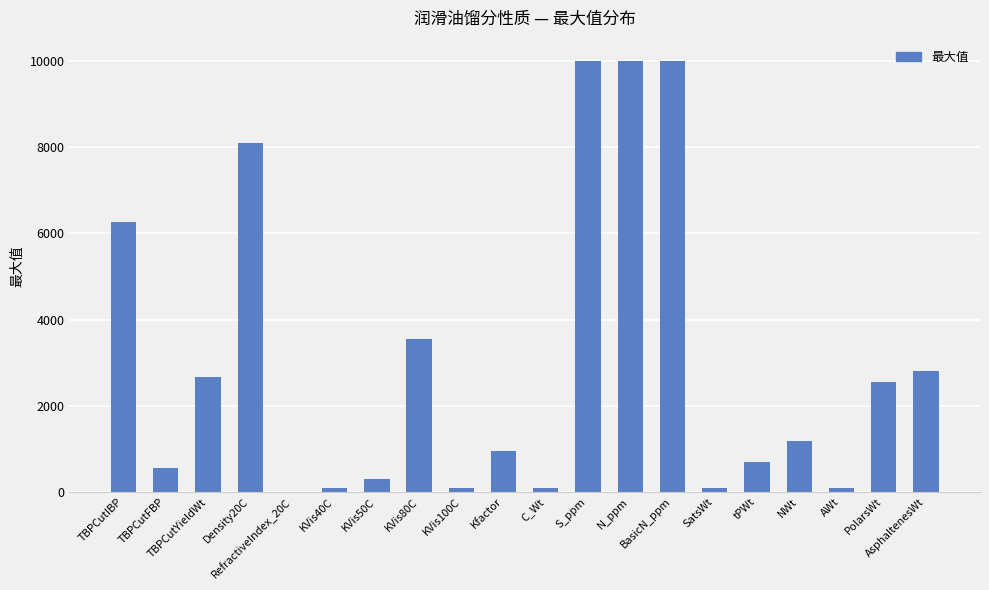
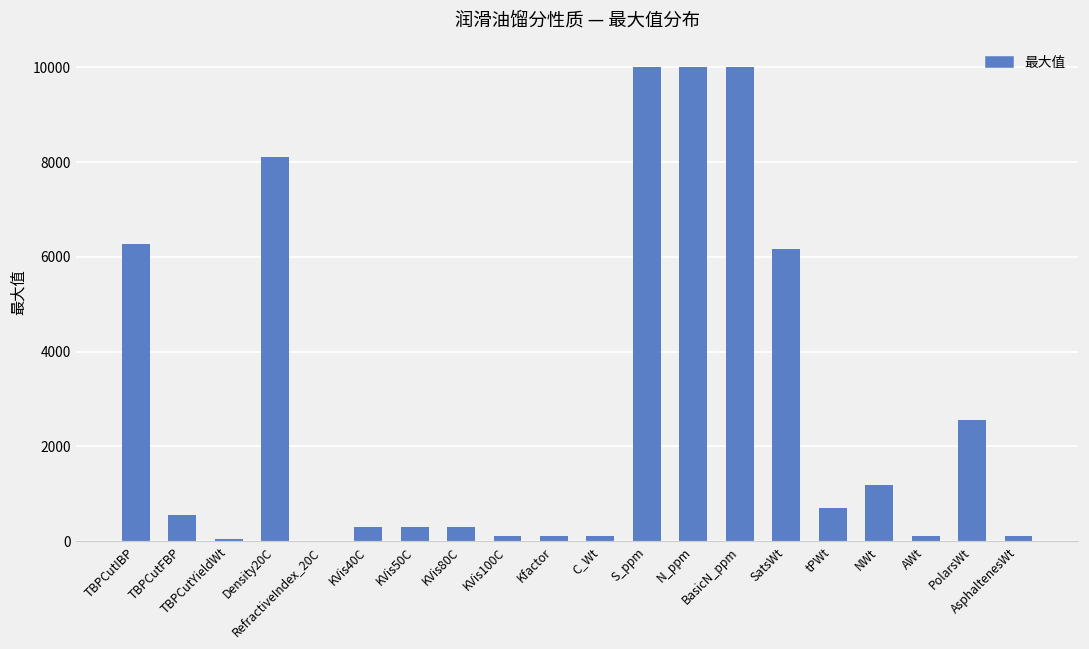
TBPCutYieldWt: 2700 -> 100
KVis40C: 100 -> 300
KVis80C: 3500 -> 300
Kfactor: 1000 -> 100
SatsWt: 100 -> 6200
AsphaltenesWt: 2800 -> 100
